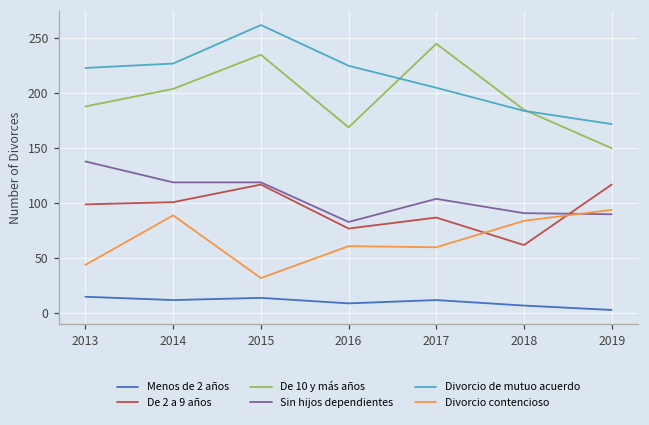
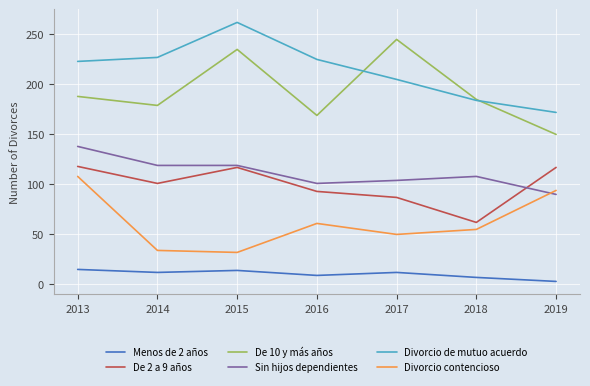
De 2 a 9 años, 2013: 100 -> 120
Divorcio contencioso, 2013: 40 -> 110
De 10 y más años, 2014: 200 -> 180
Divorcio contencioso, 2014: 90 -> 30
De 2 a 9 años, 2016: 80 -> 90
Sin hijos dependientes, 2016: 80 -> 100
Divorcio contencioso, 2017: 60 -> 50
Sin hijos dependientes, 2018: 90 -> 110
Divorcio contencioso, 2018: 80 -> 60
